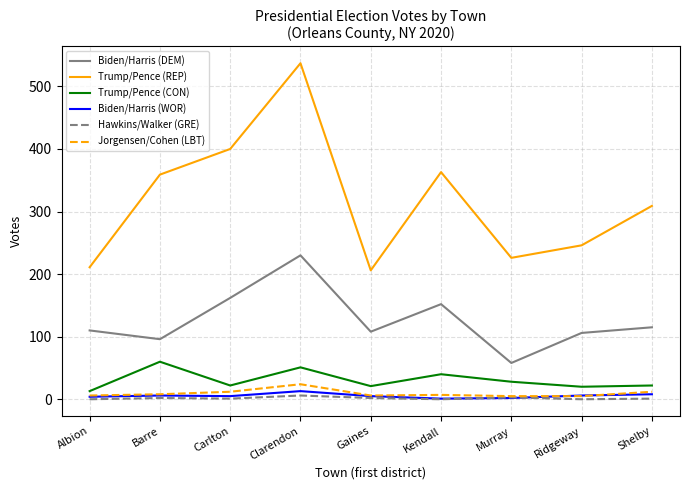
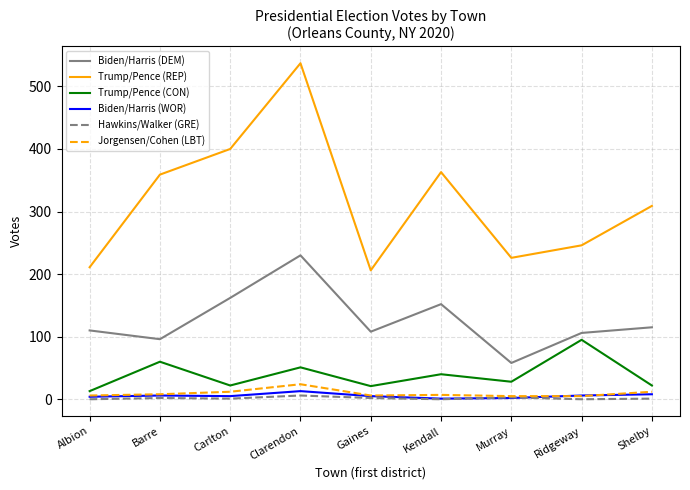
Trump/Pence (CON), Ridgeway: 20 -> 100
